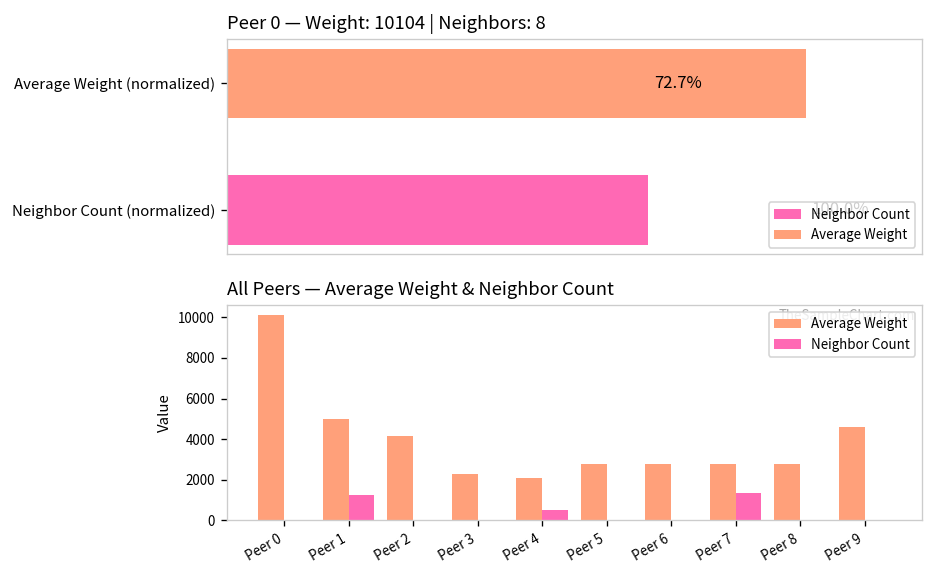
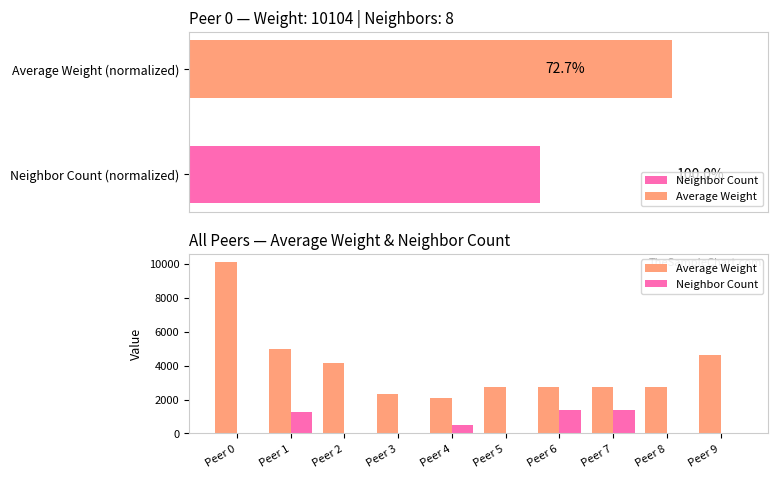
All Peers — Average Weight & Neighbor Count, Neighbor Count, Peer 6: 0 -> 1400
